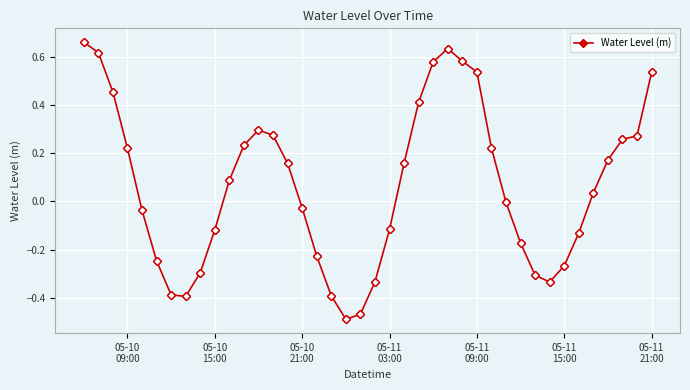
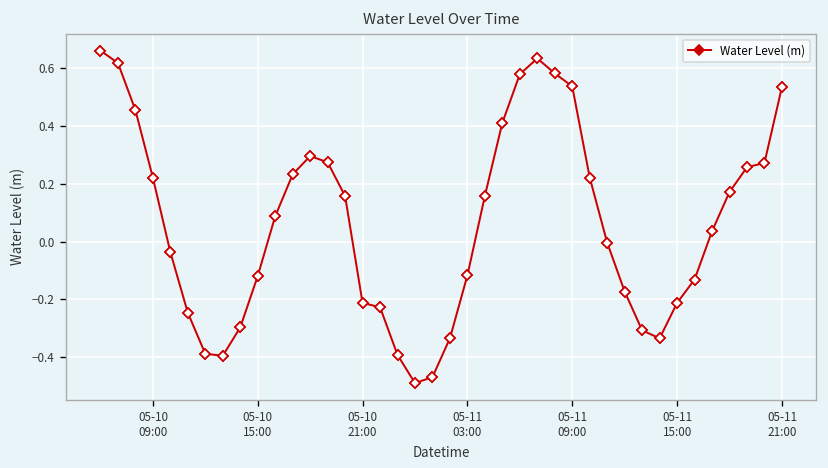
05-10 21:00: -0.03 -> -0.21
05-11 15:00: -0.27 -> -0.21
